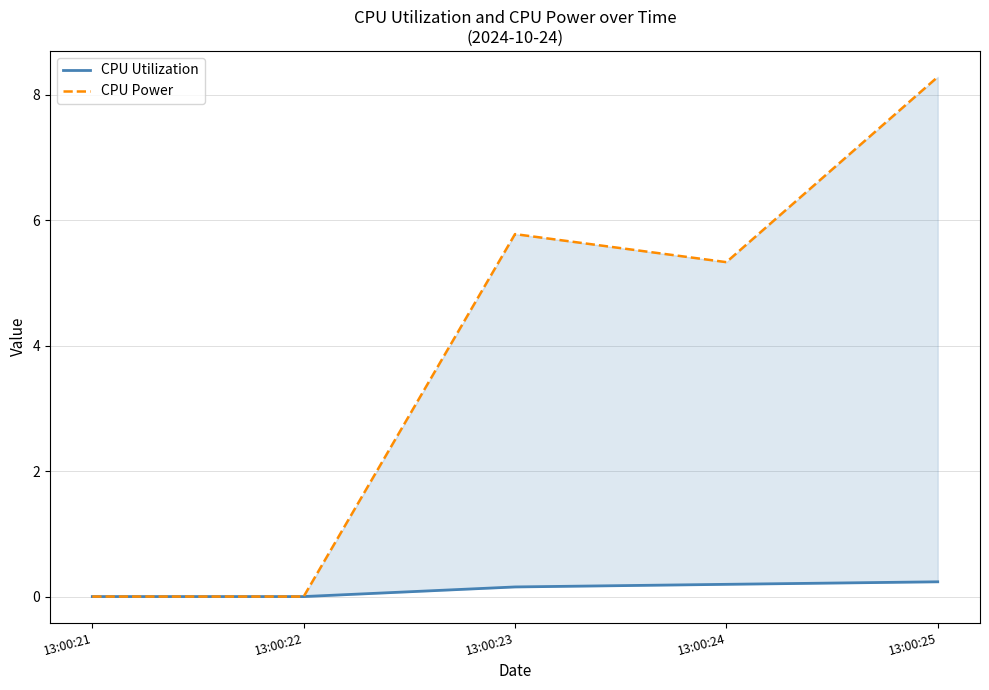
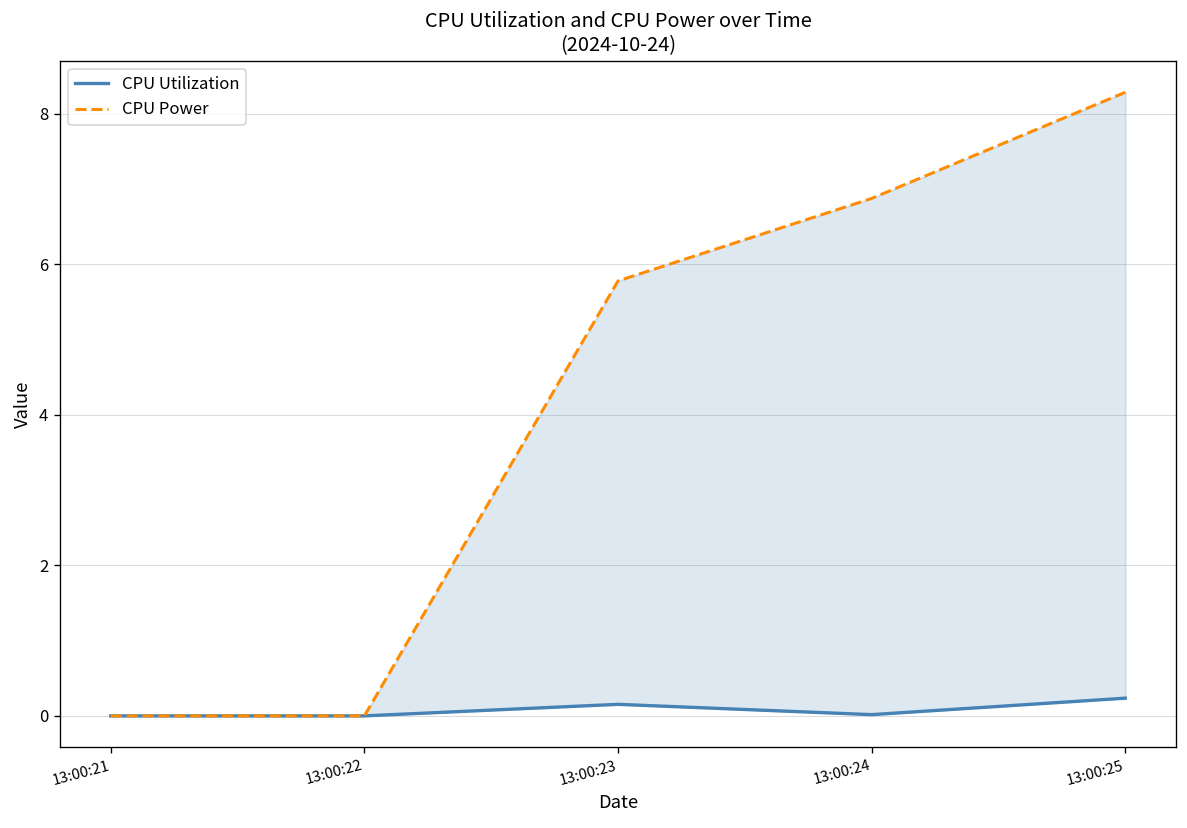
CPU Utilization, 13:00:24: 0.2 -> 0.0
CPU Power, 13:00:24: 5.3 -> 6.9
